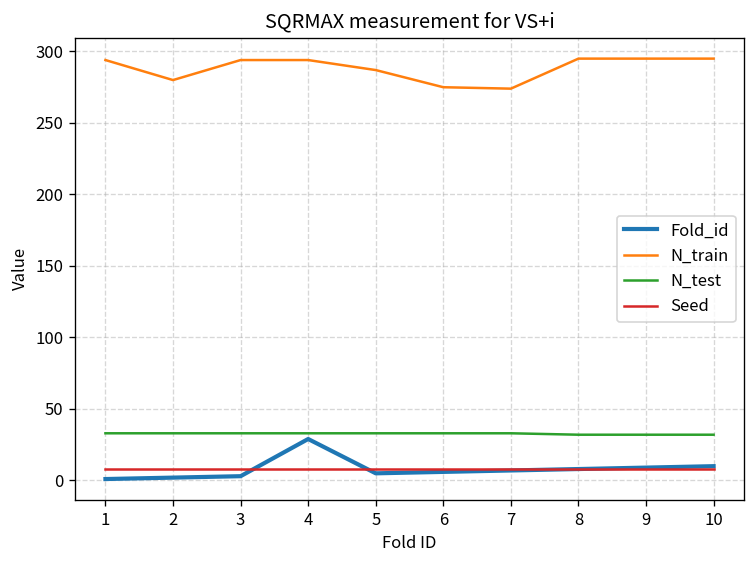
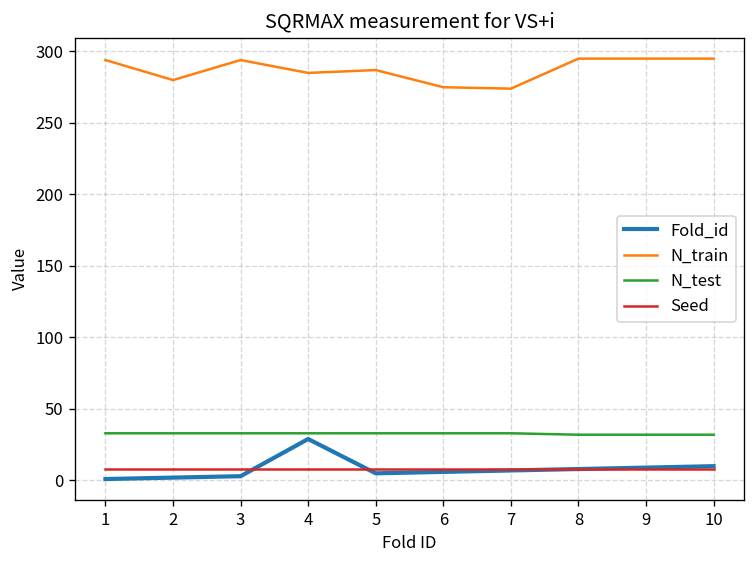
N_train, 4: 294 -> 285
